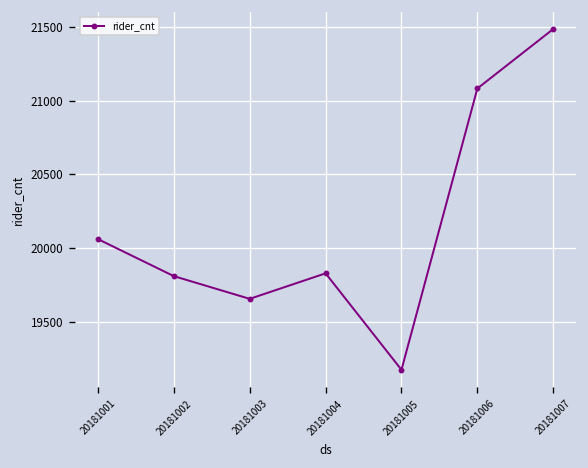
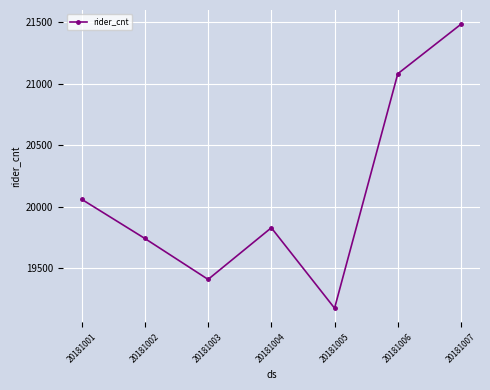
20181002: 19810 -> 19740
20181003: 19660 -> 19410
